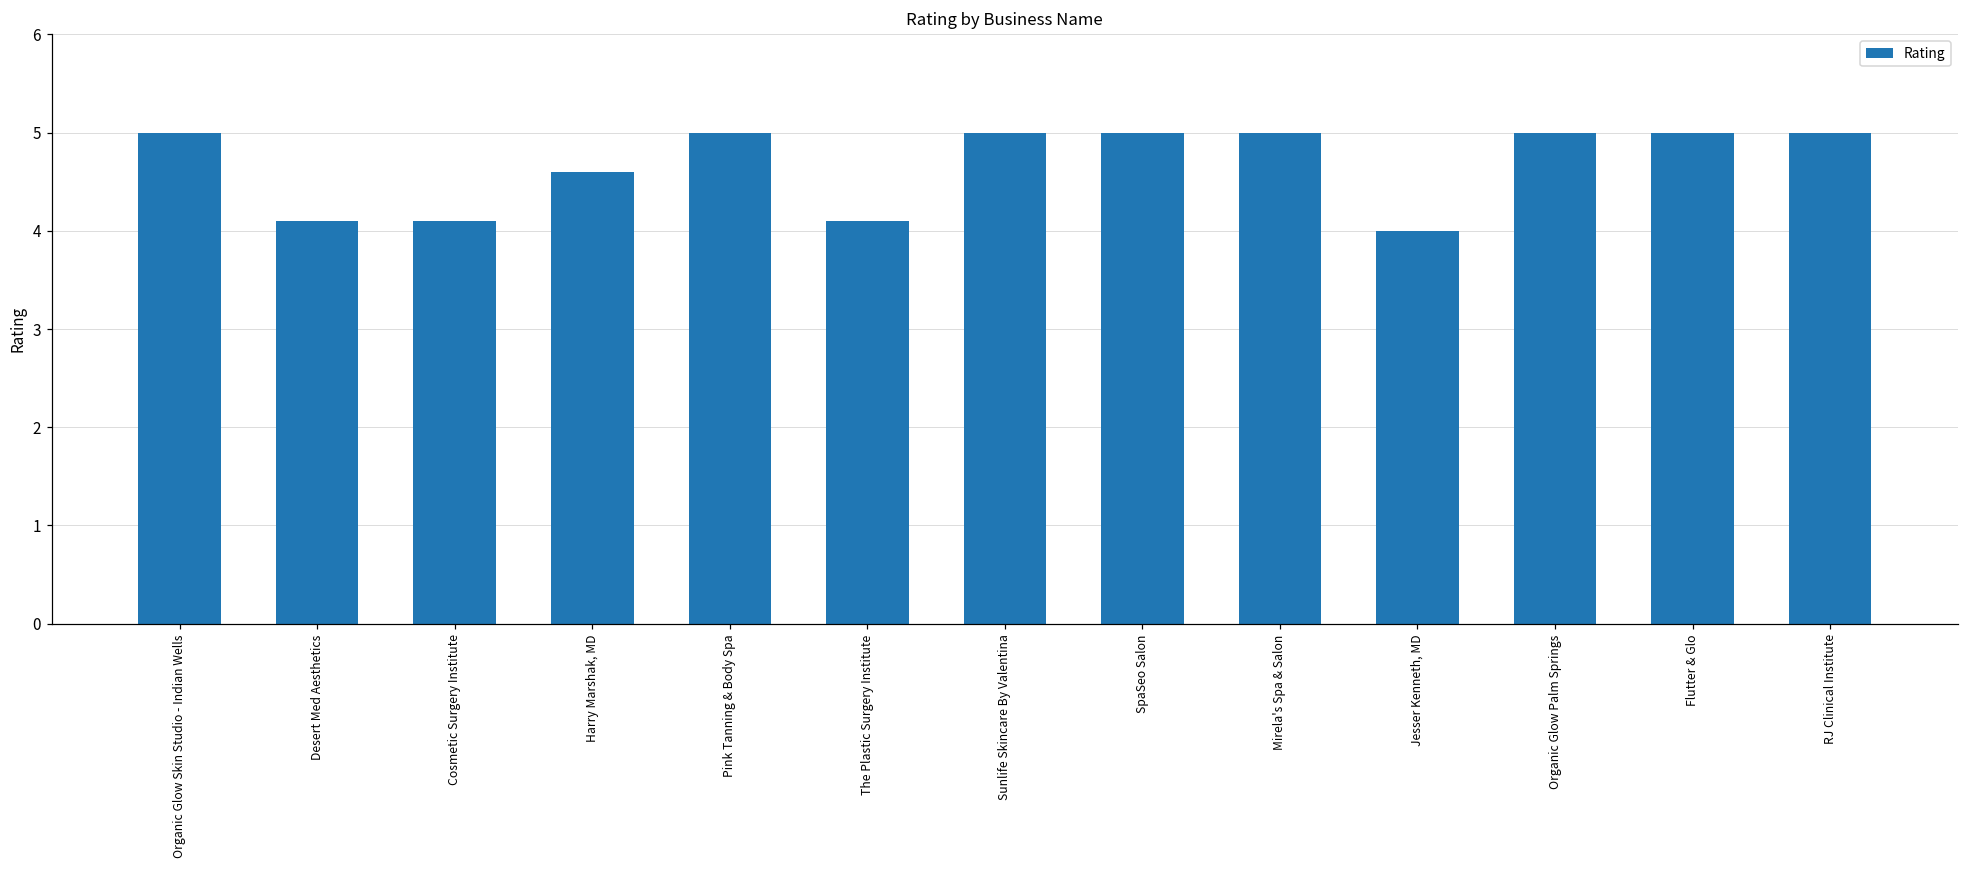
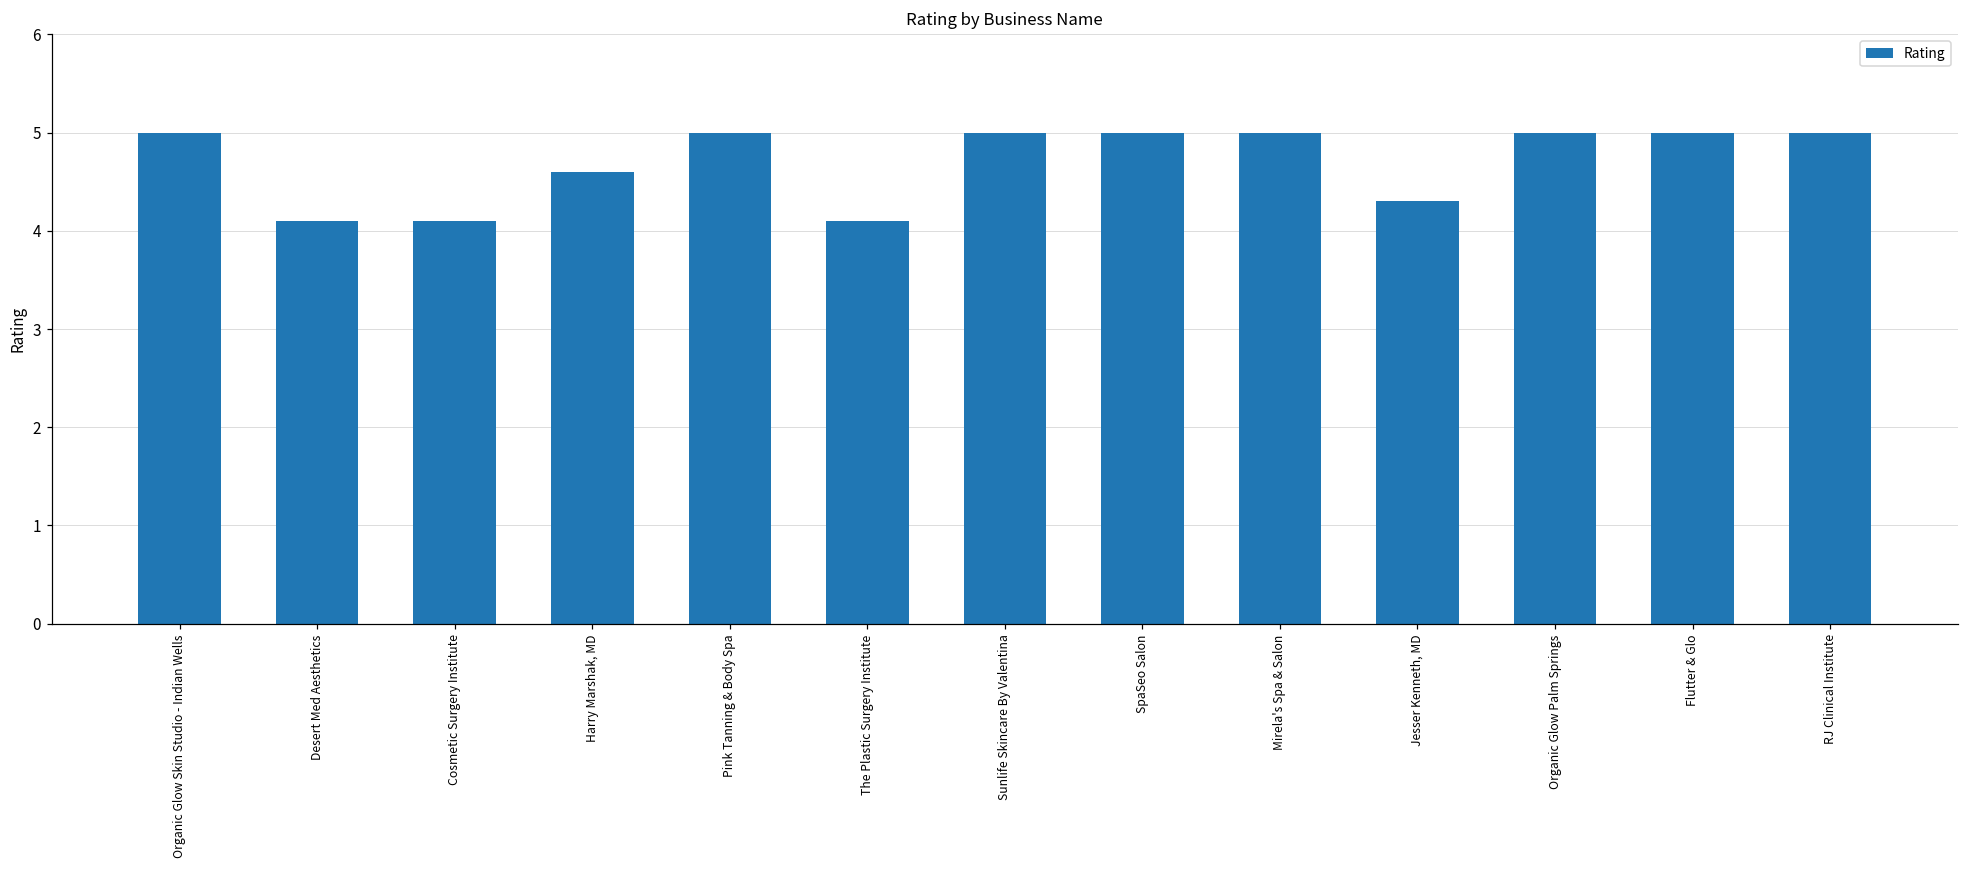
Jesser Kenneth, MD: 4.0 -> 4.3
